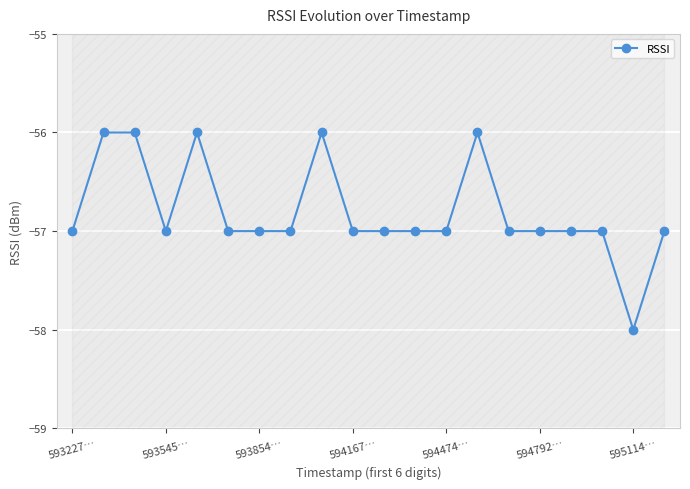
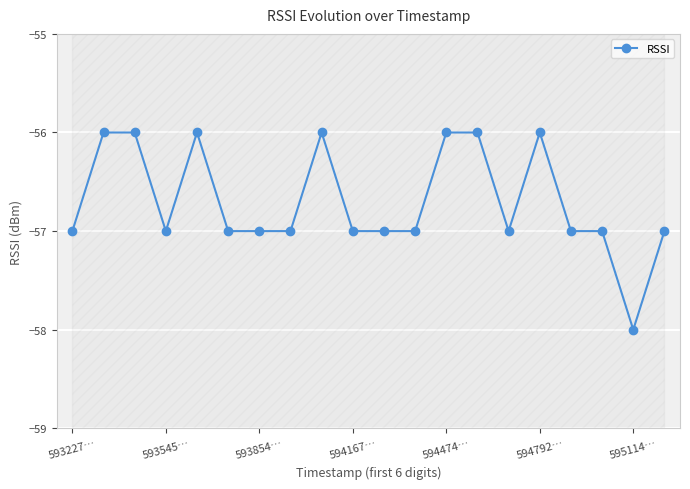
RSSI, 594474…: -57 -> -56
RSSI, 594792…: -57 -> -56
